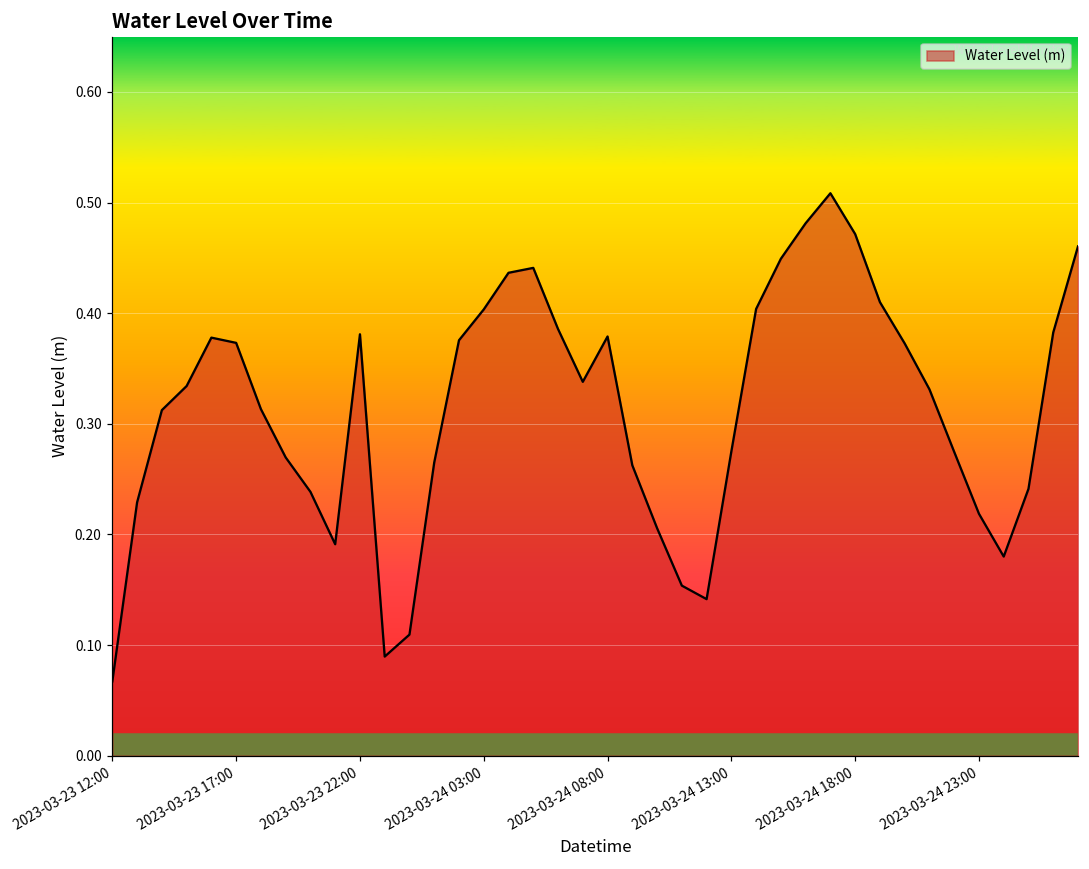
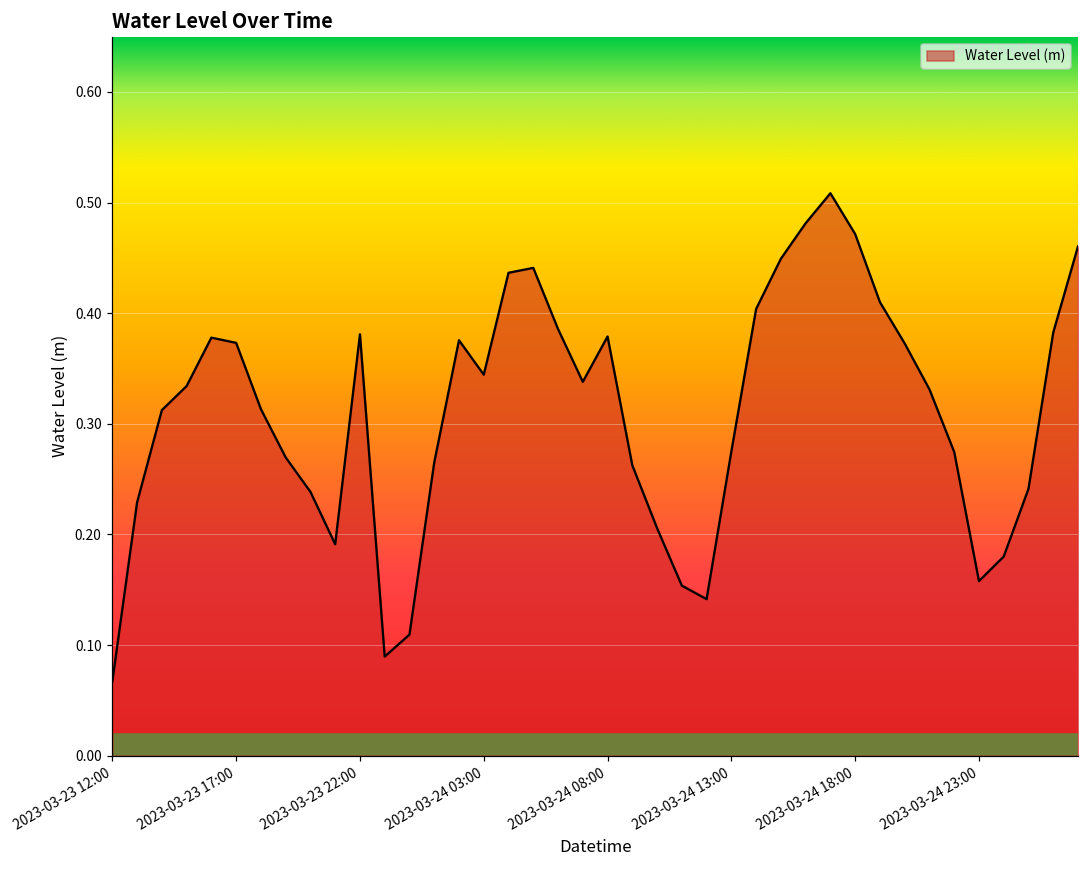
2023-03-24 03:00: 0.403 -> 0.344
2023-03-24 23:00: 0.219 -> 0.158
